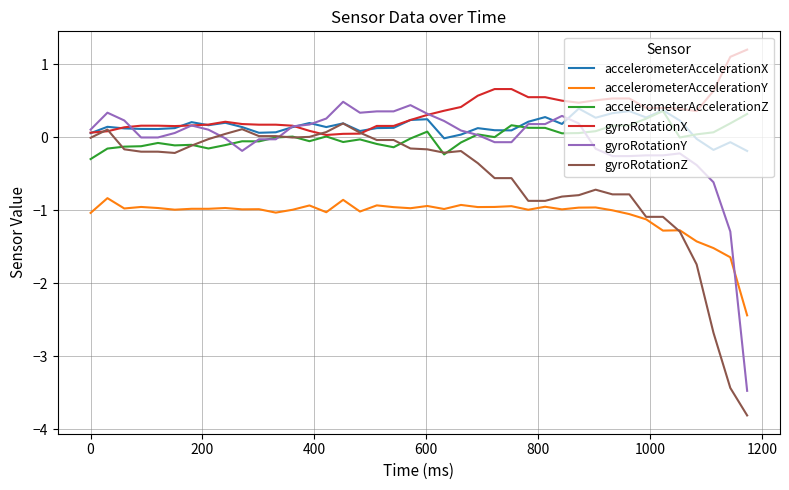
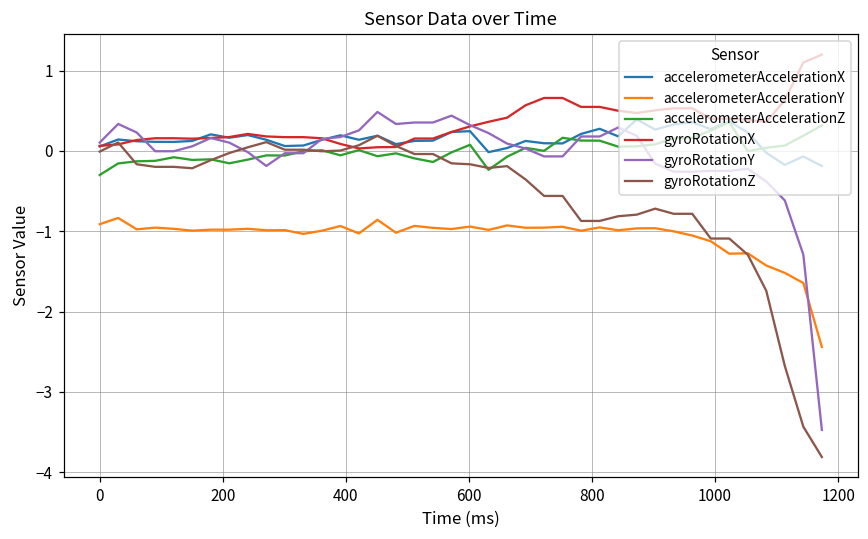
accelerometerAccelerationY, 0: -1.0 -> -0.9
